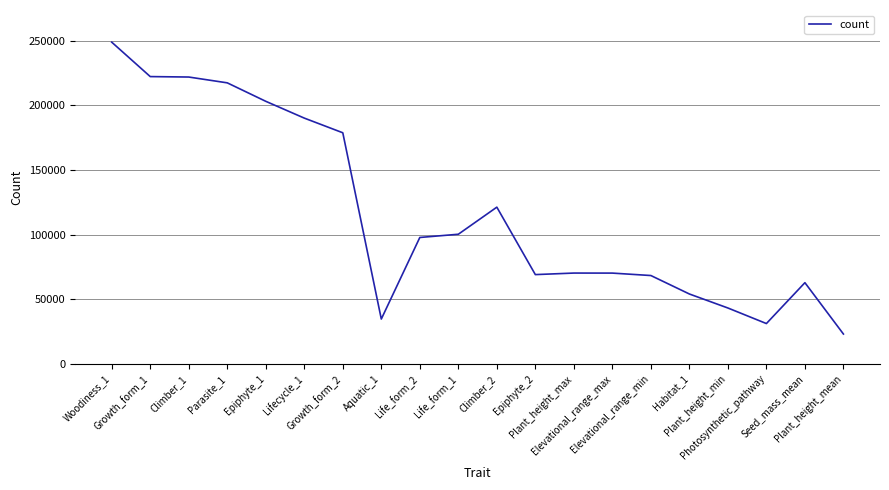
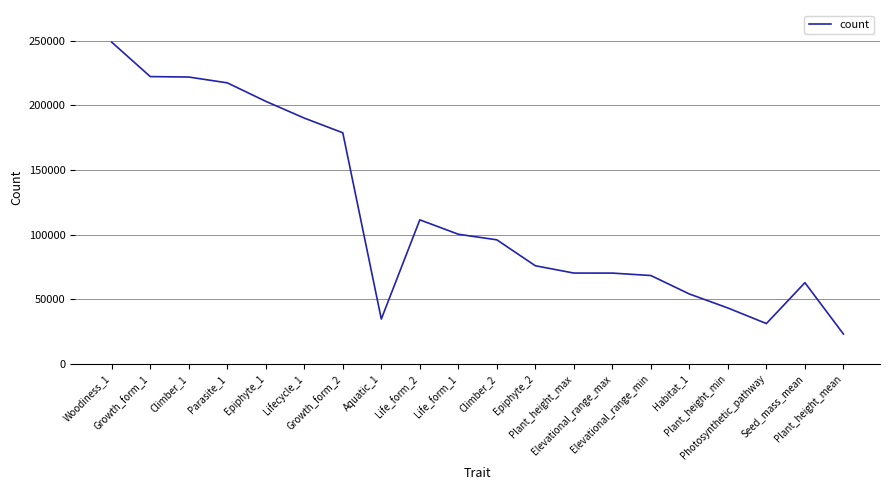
Life_form_2: 98000 -> 112000
Climber_2: 121000 -> 96000
Epiphyte_2: 69000 -> 76000
